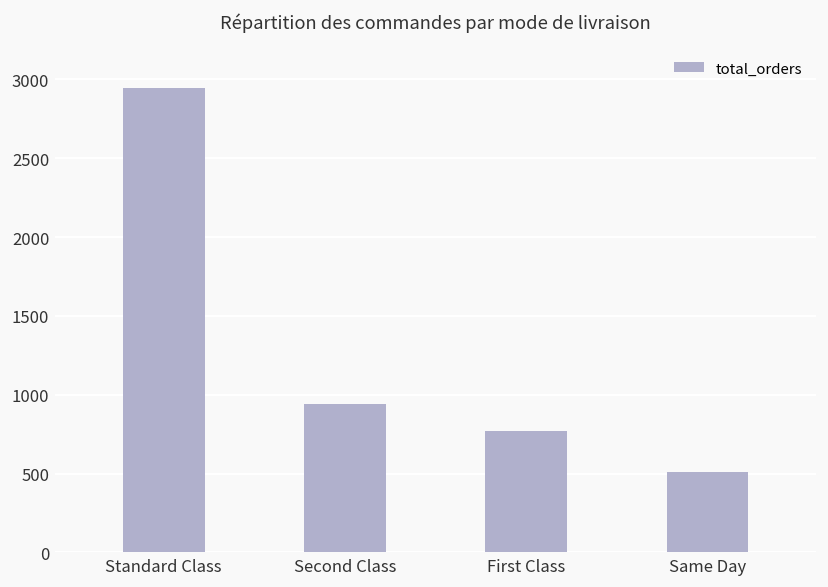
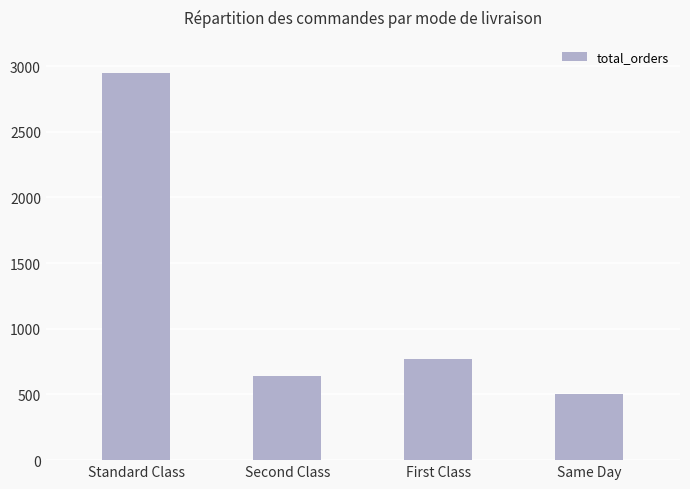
Second Class: 940 -> 640
